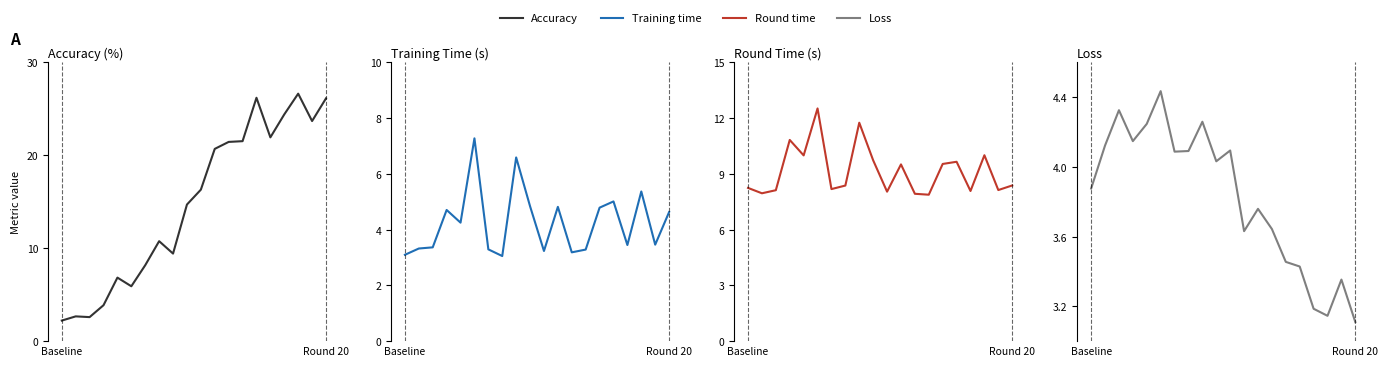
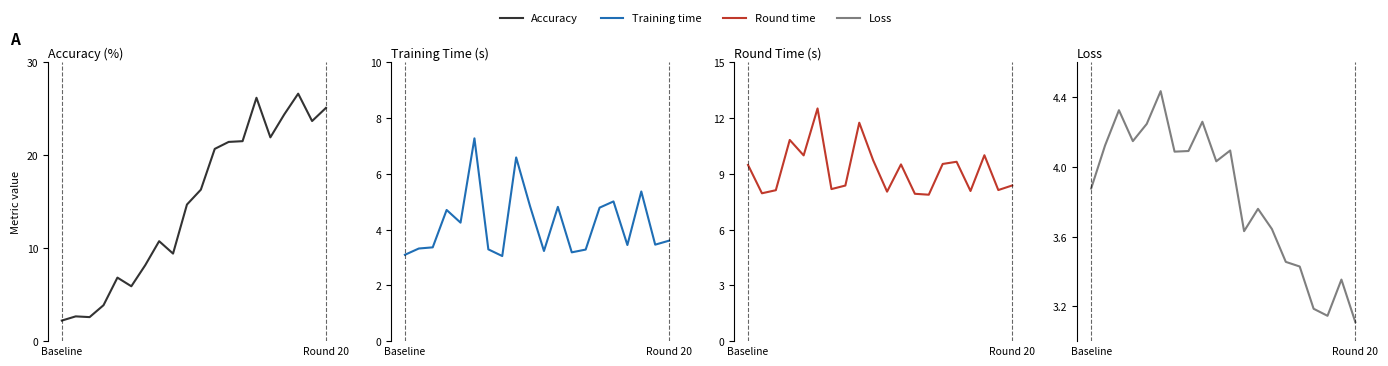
Accuracy (%), Round 20: 26 -> 25
Training Time (s), Round 20: 4.6 -> 3.6
Round Time (s), Baseline: 8.2 -> 9.5
